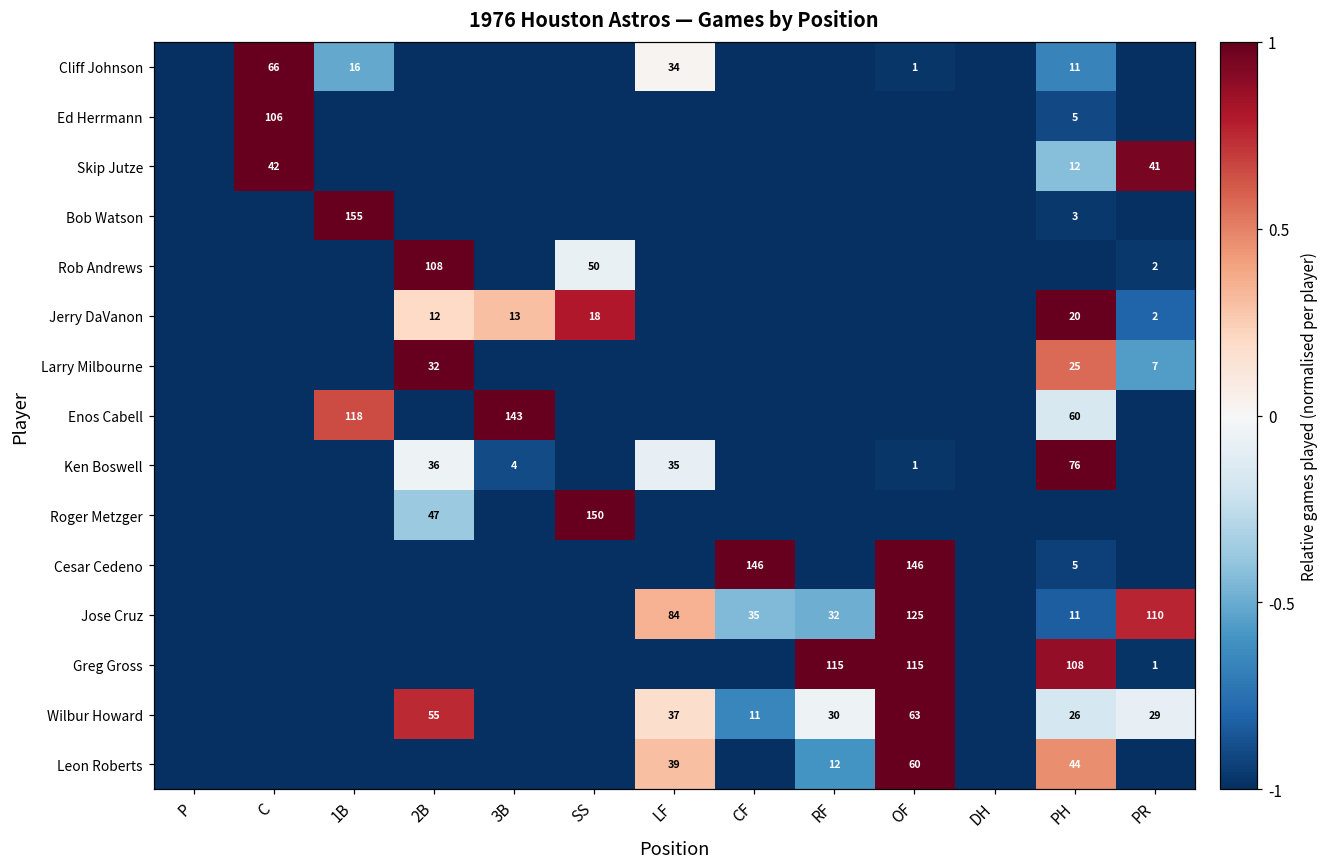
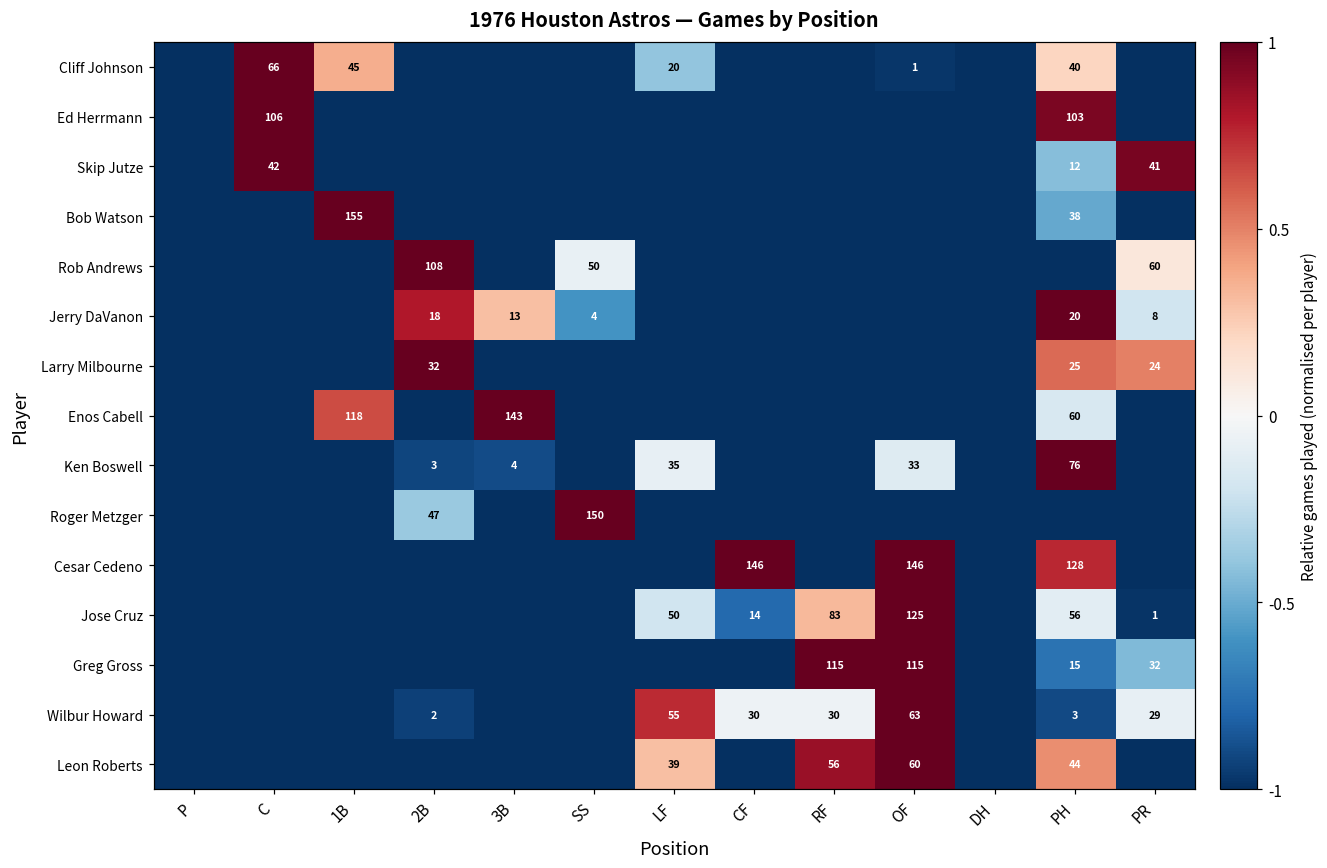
Cliff Johnson, 1B: 16 -> 45
Cliff Johnson, LF: 34 -> 20
Cliff Johnson, PH: 11 -> 40
Ed Herrmann, PH: 5 -> 103
Bob Watson, PH: 3 -> 38
Rob Andrews, PR: 2 -> 60
Jerry DaVanon, 2B: 12 -> 18
Jerry DaVanon, SS: 18 -> 4
Jerry DaVanon, PR: 2 -> 8
Larry Milbourne, PR: 7 -> 24
Ken Boswell, 2B: 36 -> 3
Ken Boswell, OF: 1 -> 33
Cesar Cedeno, PH: 5 -> 128
Jose Cruz, LF: 84 -> 50
Jose Cruz, CF: 35 -> 14
Jose Cruz, RF: 32 -> 83
Jose Cruz, PH: 11 -> 56
Jose Cruz, PR: 110 -> 1
Greg Gross, PH: 108 -> 15
Greg Gross, PR: 1 -> 32
Wilbur Howard, 2B: 55 -> 2
Wilbur Howard, LF: 37 -> 55
Wilbur Howard, CF: 11 -> 30
Wilbur Howard, PH: 26 -> 3
Leon Roberts, RF: 12 -> 56
